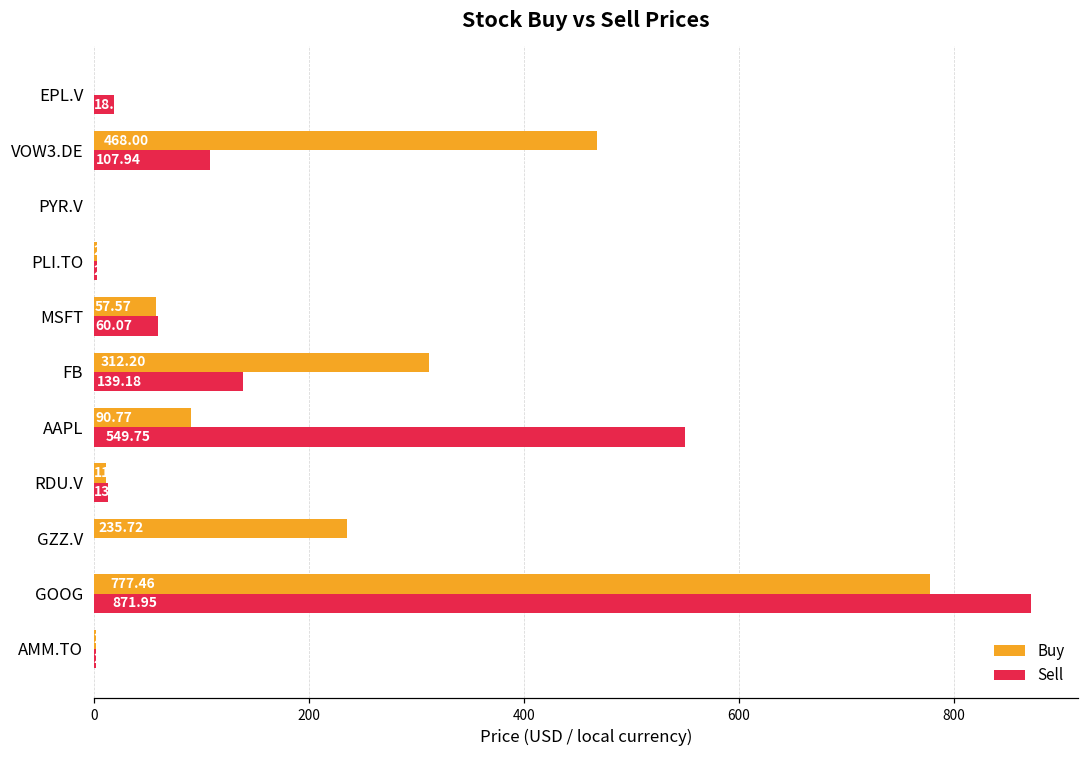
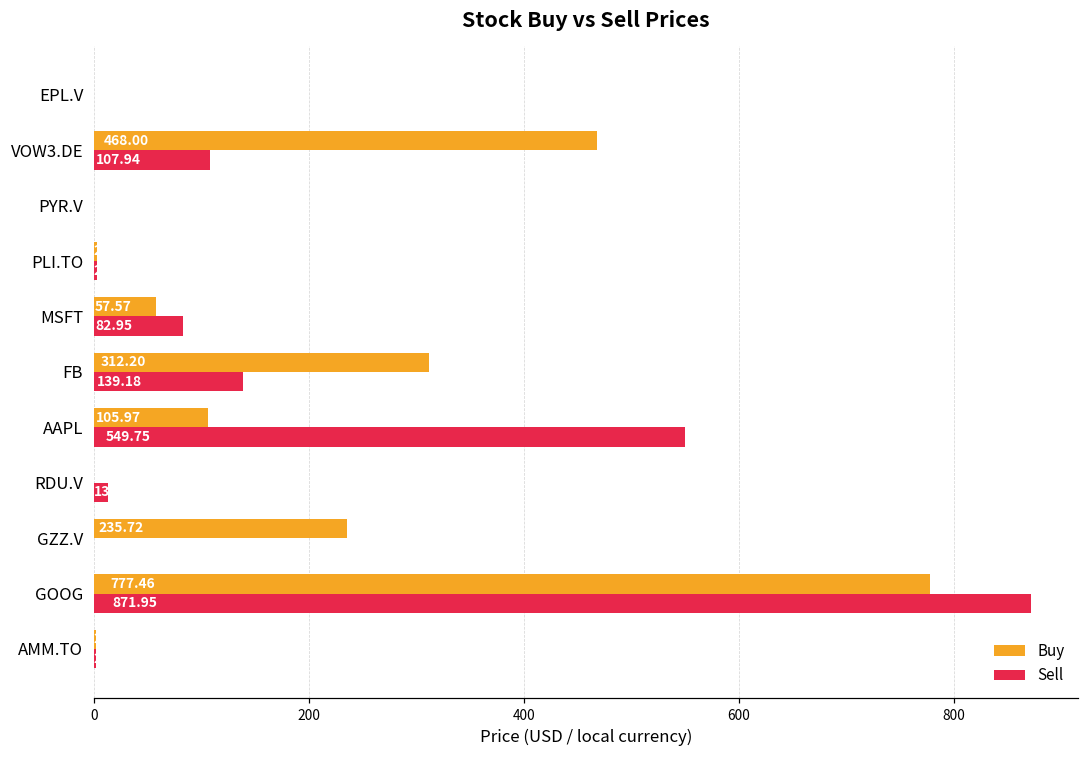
Sell, EPL.V: 20 -> 0
Sell, MSFT: 60.07 -> 82.95
Buy, AAPL: 90.77 -> 105.97
Buy, RDU.V: 10 -> 0
